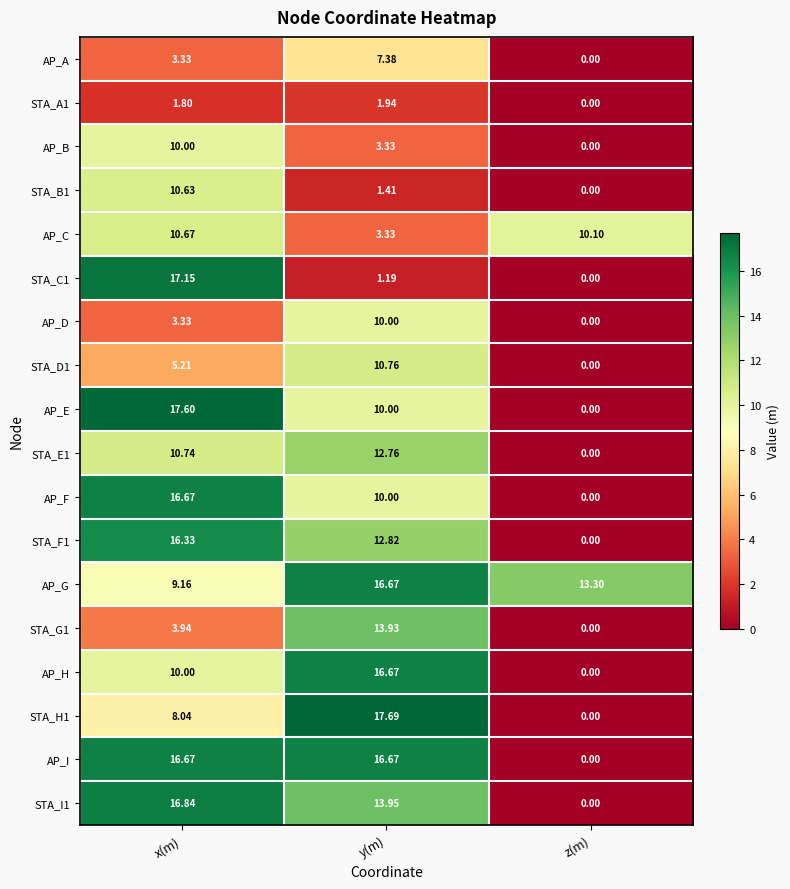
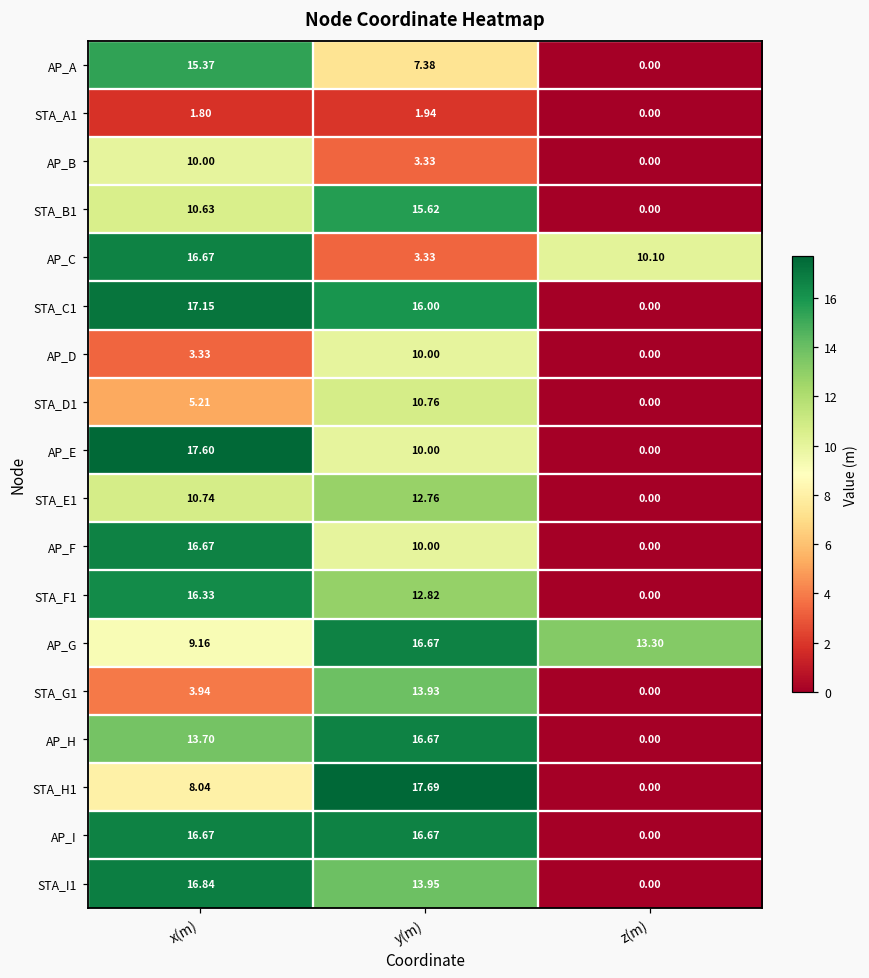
AP_A, x(m): 3.33 -> 15.37
STA_B1, y(m): 1.41 -> 15.62
AP_C, x(m): 10.67 -> 16.67
STA_C1, y(m): 1.19 -> 16.00
AP_H, x(m): 10.00 -> 13.70
